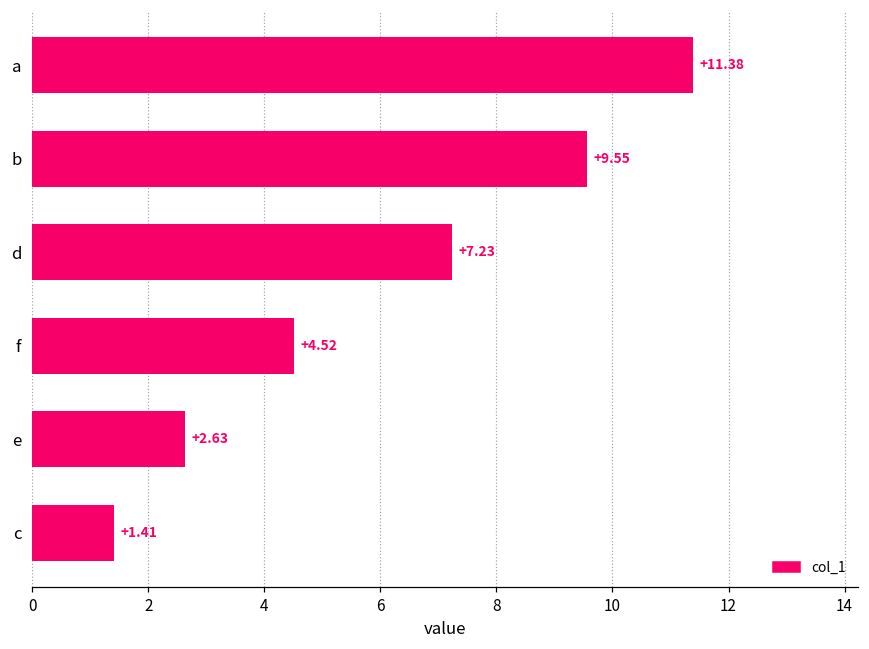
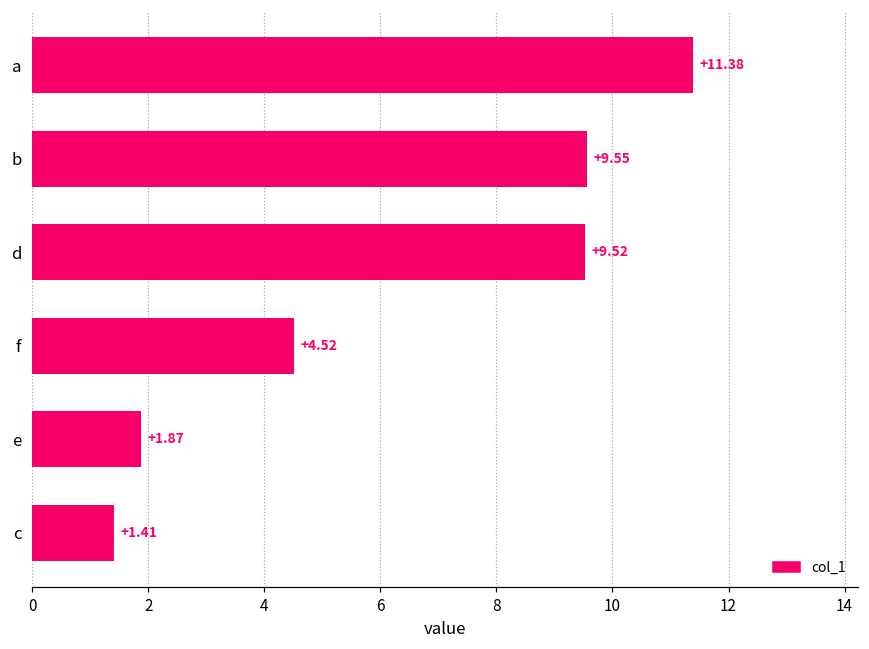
d: +7.23 -> +9.52
e: +2.63 -> +1.87
